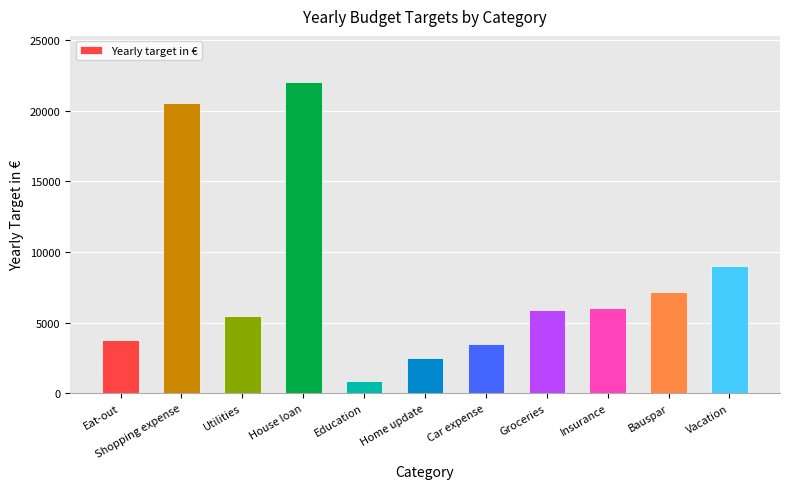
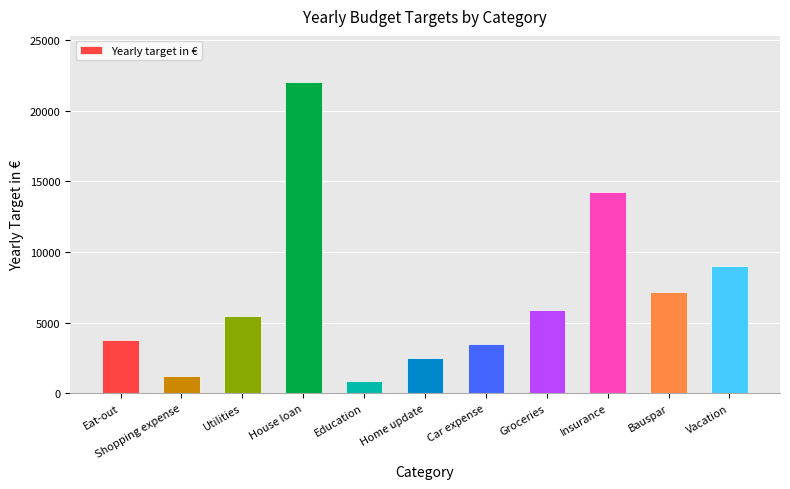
Shopping expense: 20600 -> 1200
Insurance: 6000 -> 14300
